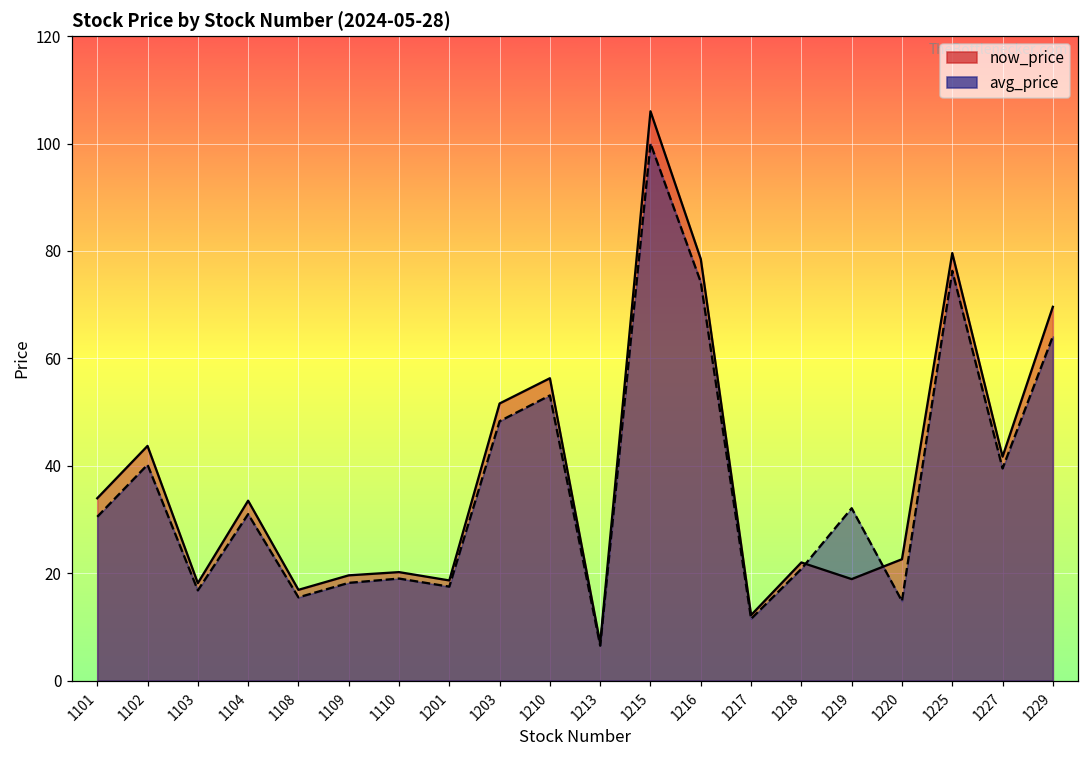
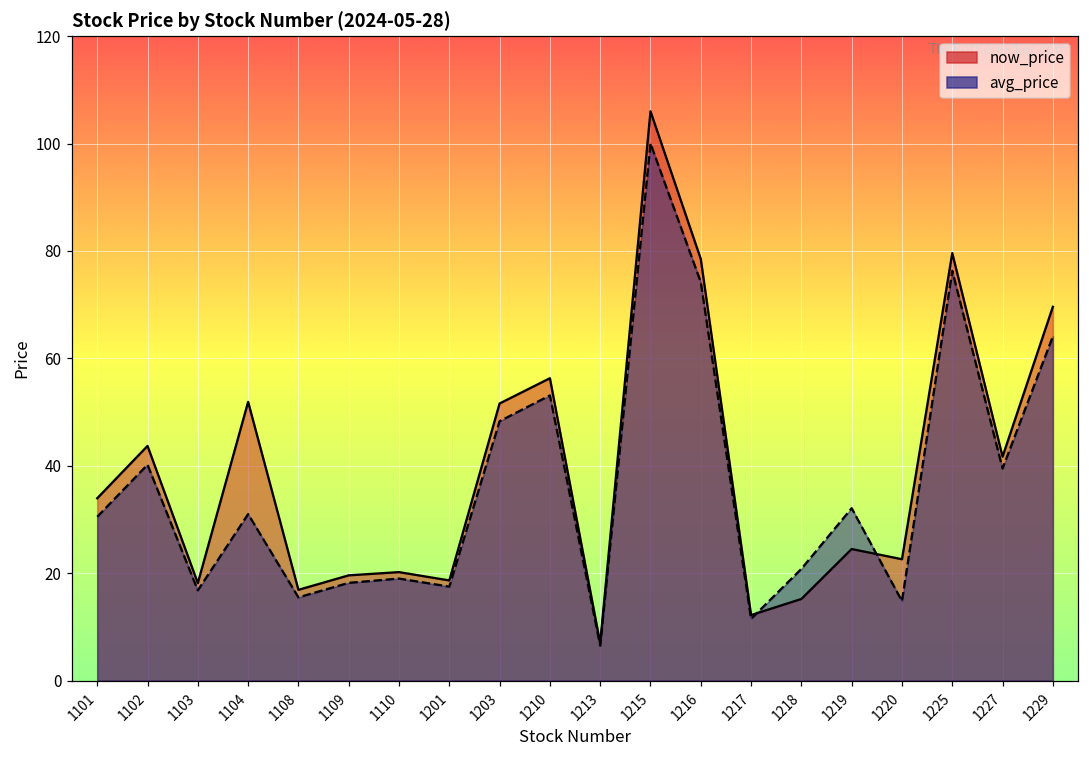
now_price, 1104: 34 -> 52
now_price, 1218: 22 -> 15
now_price, 1219: 19 -> 25
